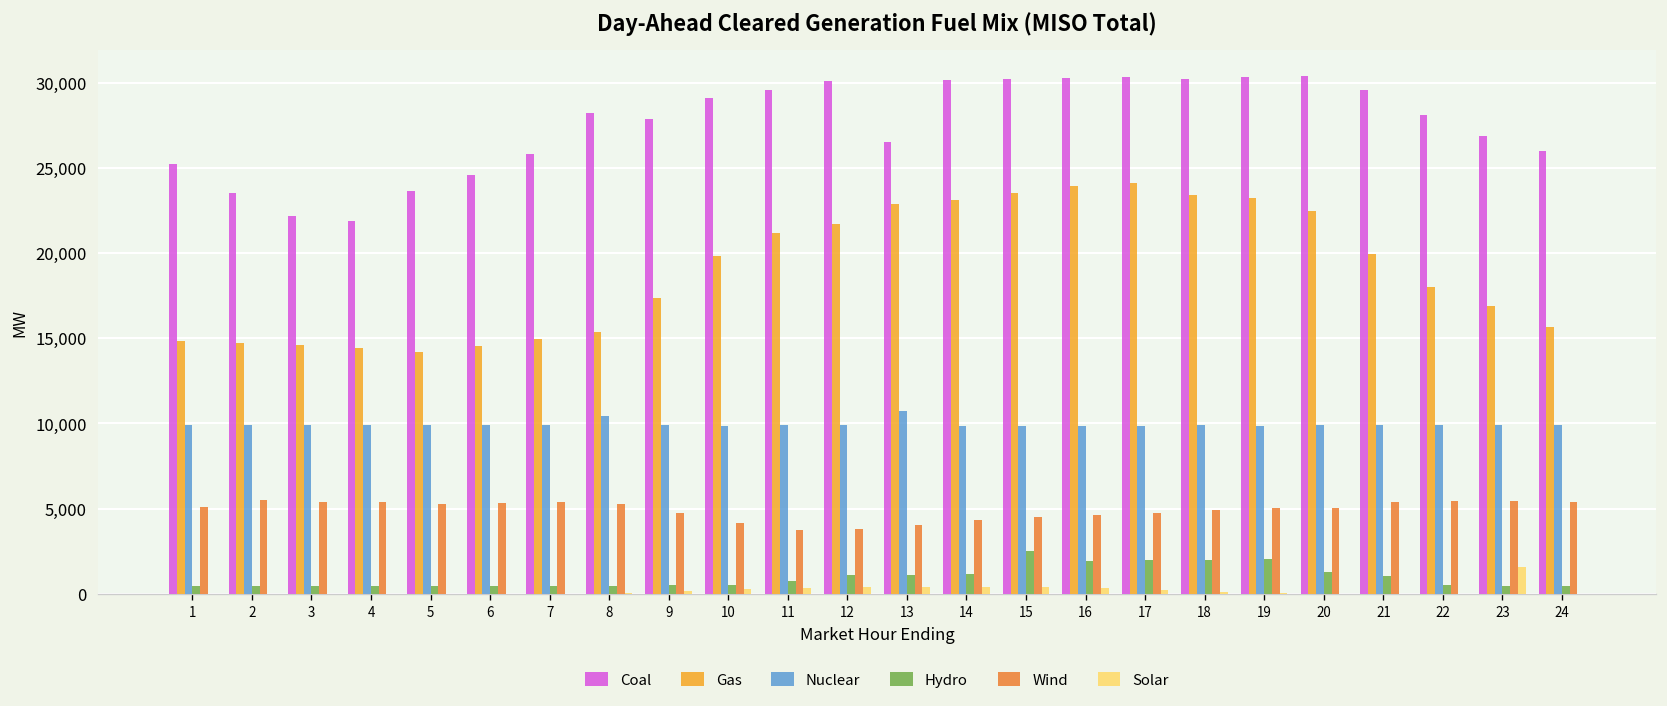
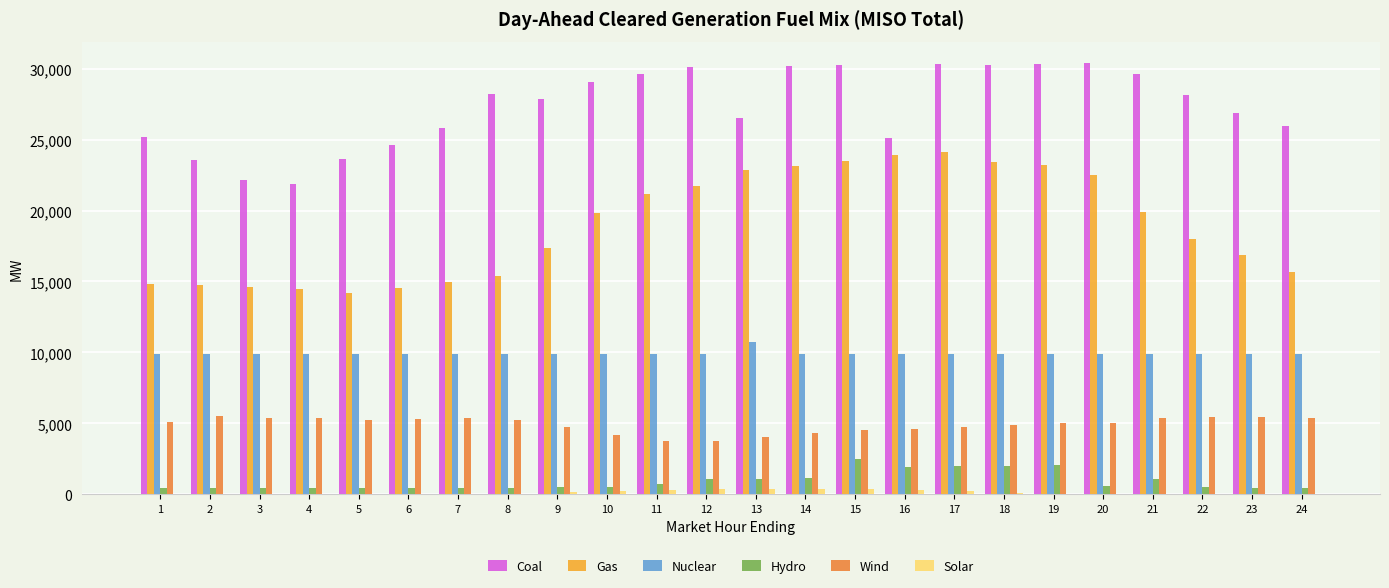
Nuclear, 8: 10,400 -> 9,900
Coal, 16: 30,300 -> 25,100
Hydro, 20: 1,300 -> 600
Solar, 23: 1,600 -> 0
